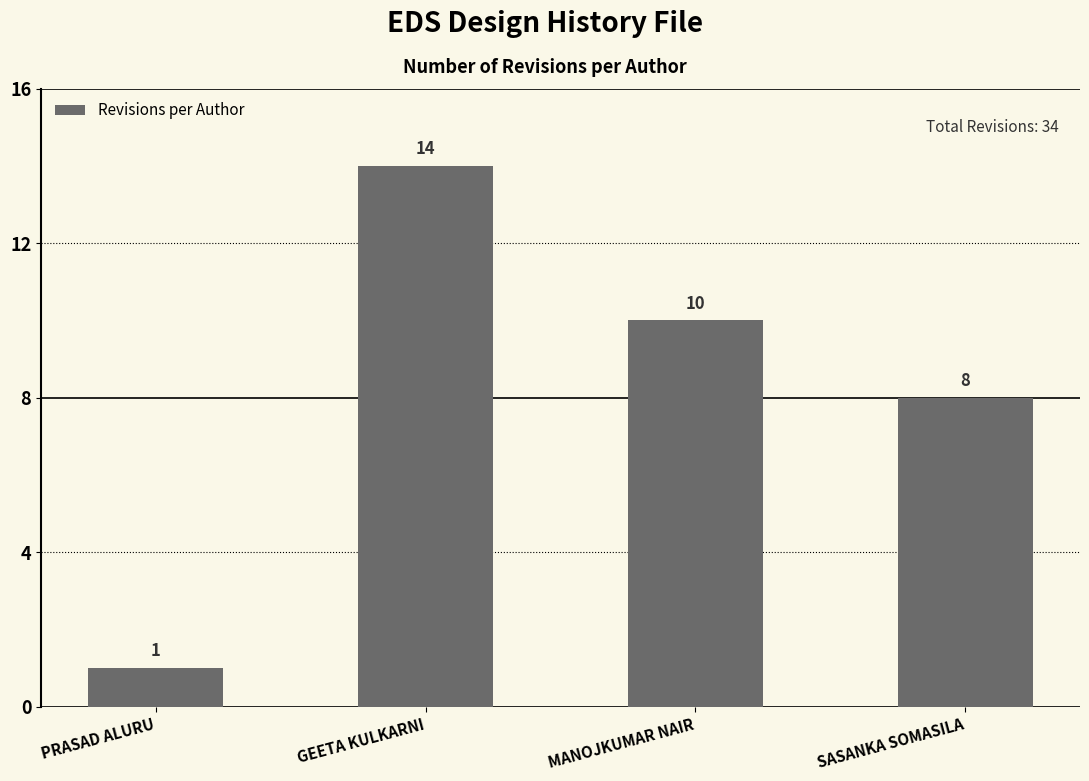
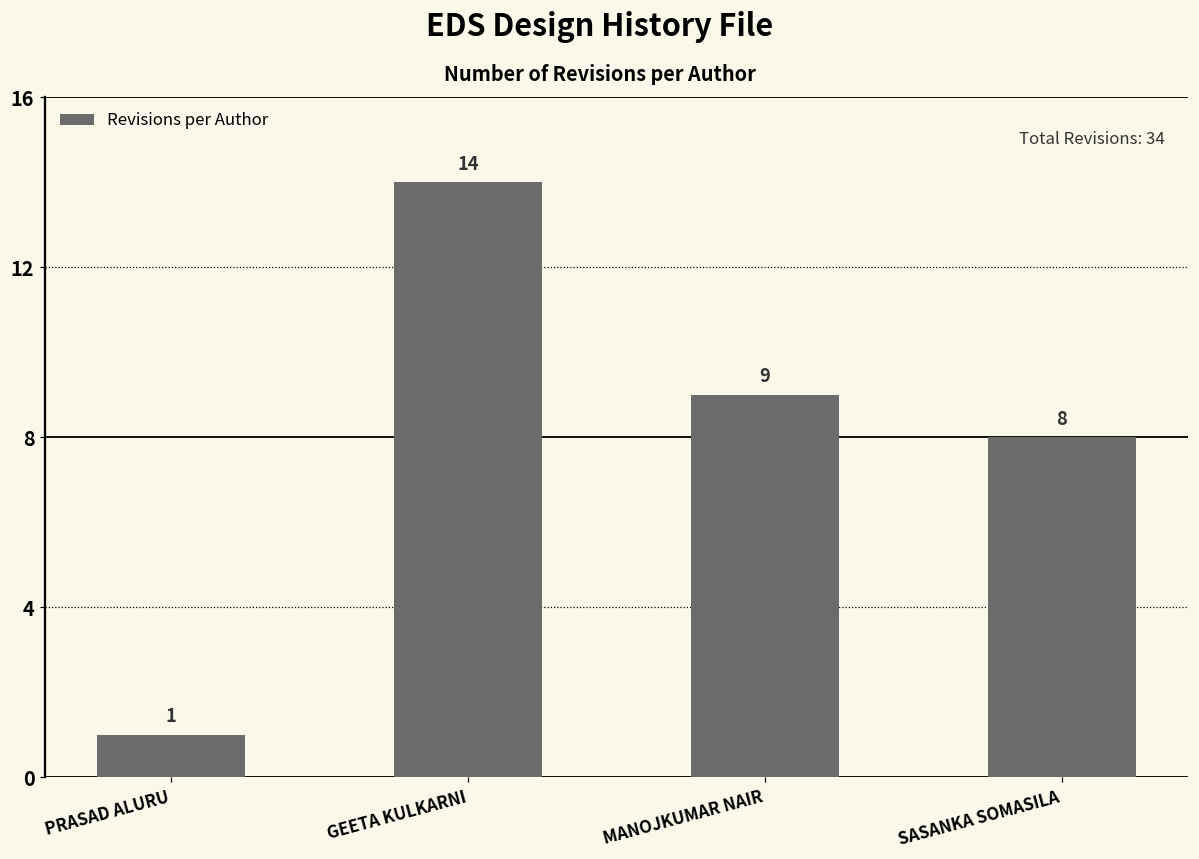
MANOJKUMAR NAIR: 10 -> 9
